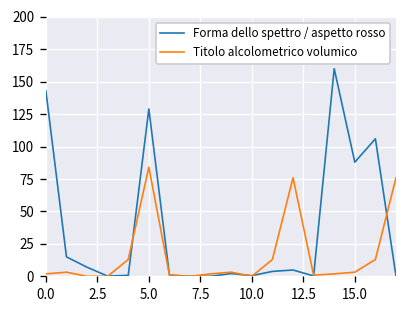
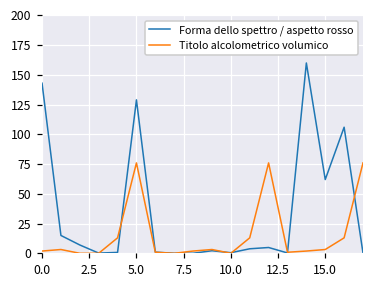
Titolo alcolometrico volumico, 5.0: 84 -> 76
Forma dello spettro / aspetto rosso, 15.0: 88 -> 62
